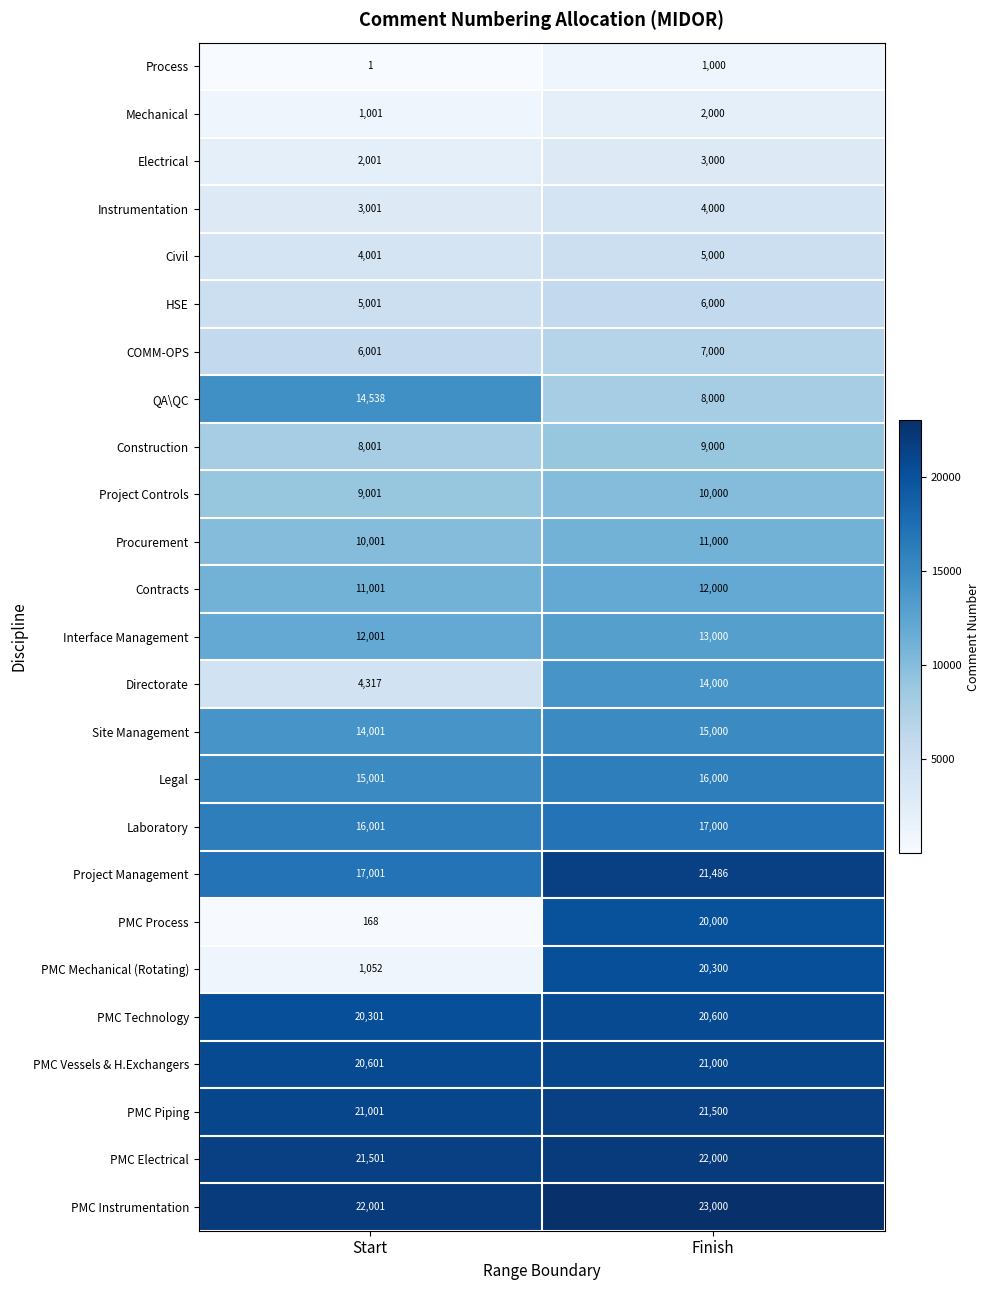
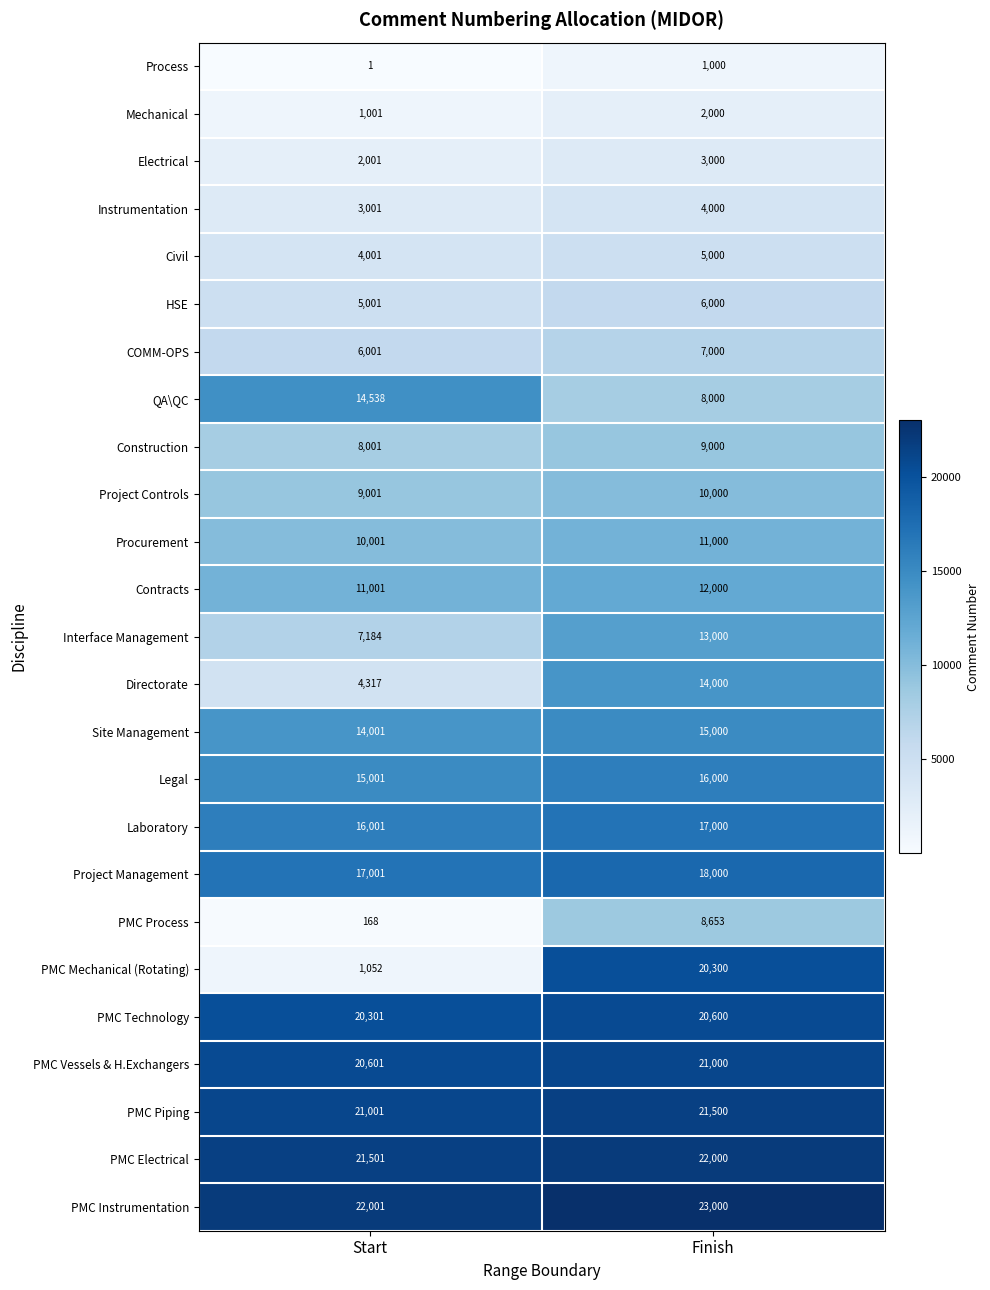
Interface Management, Start: 12,001 -> 7,184
Project Management, Finish: 21,486 -> 18,000
PMC Process, Finish: 20,000 -> 8,653
